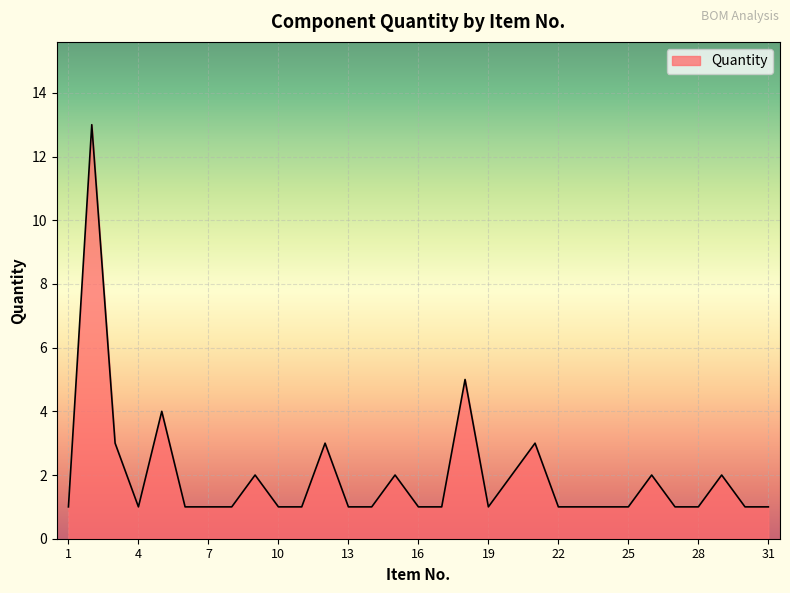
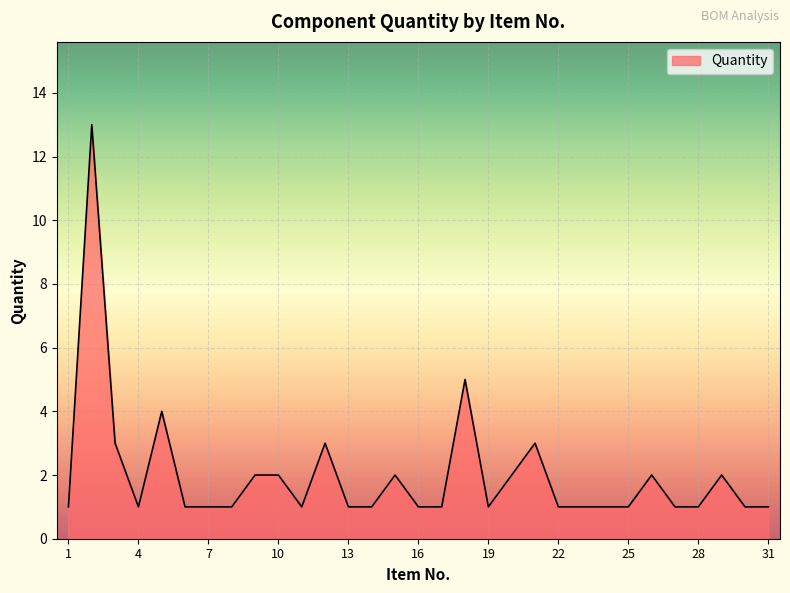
10: 1 -> 2
